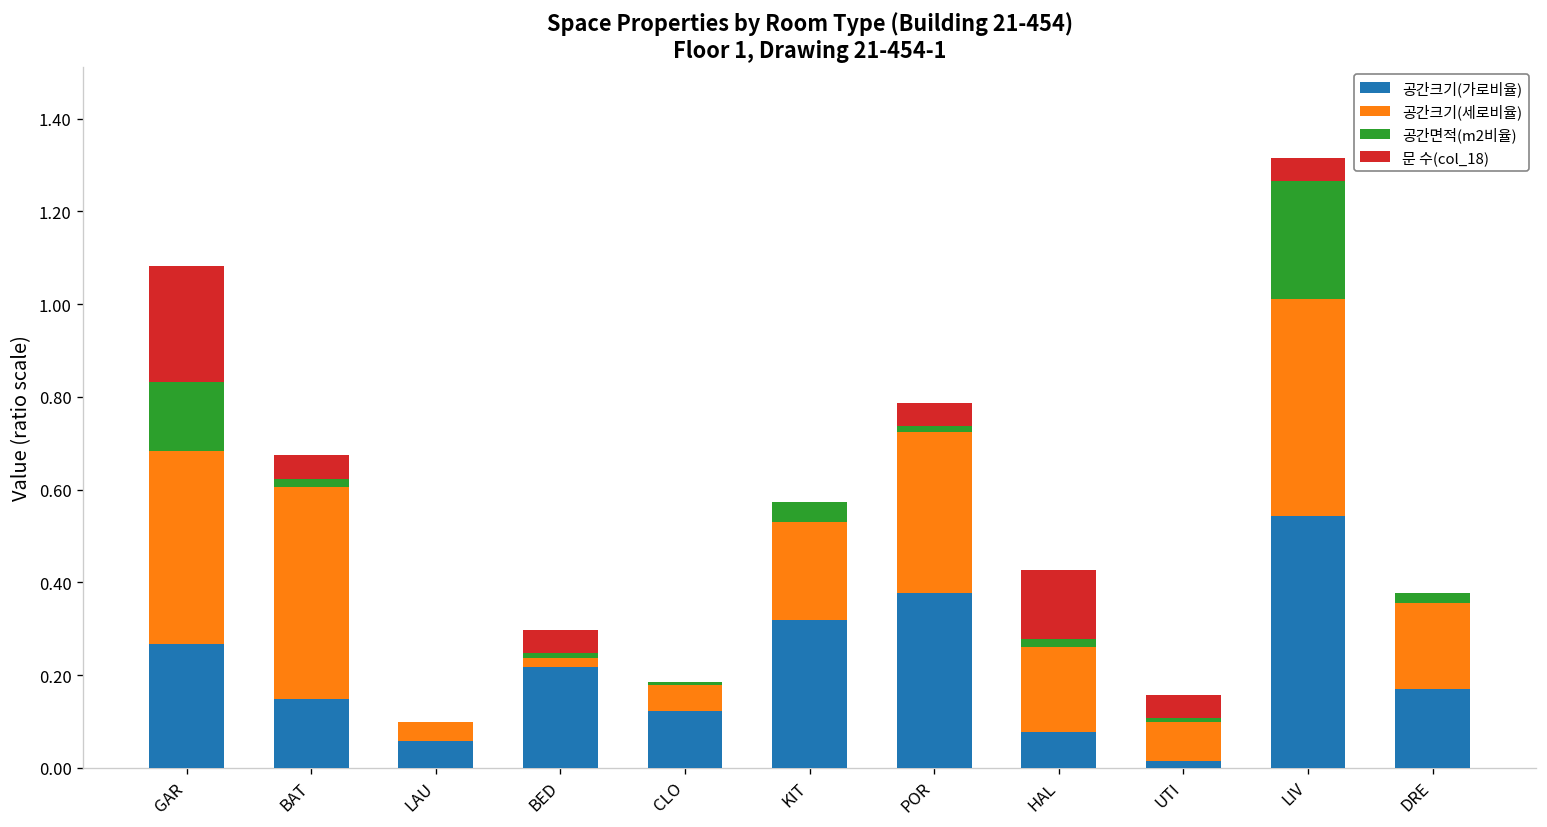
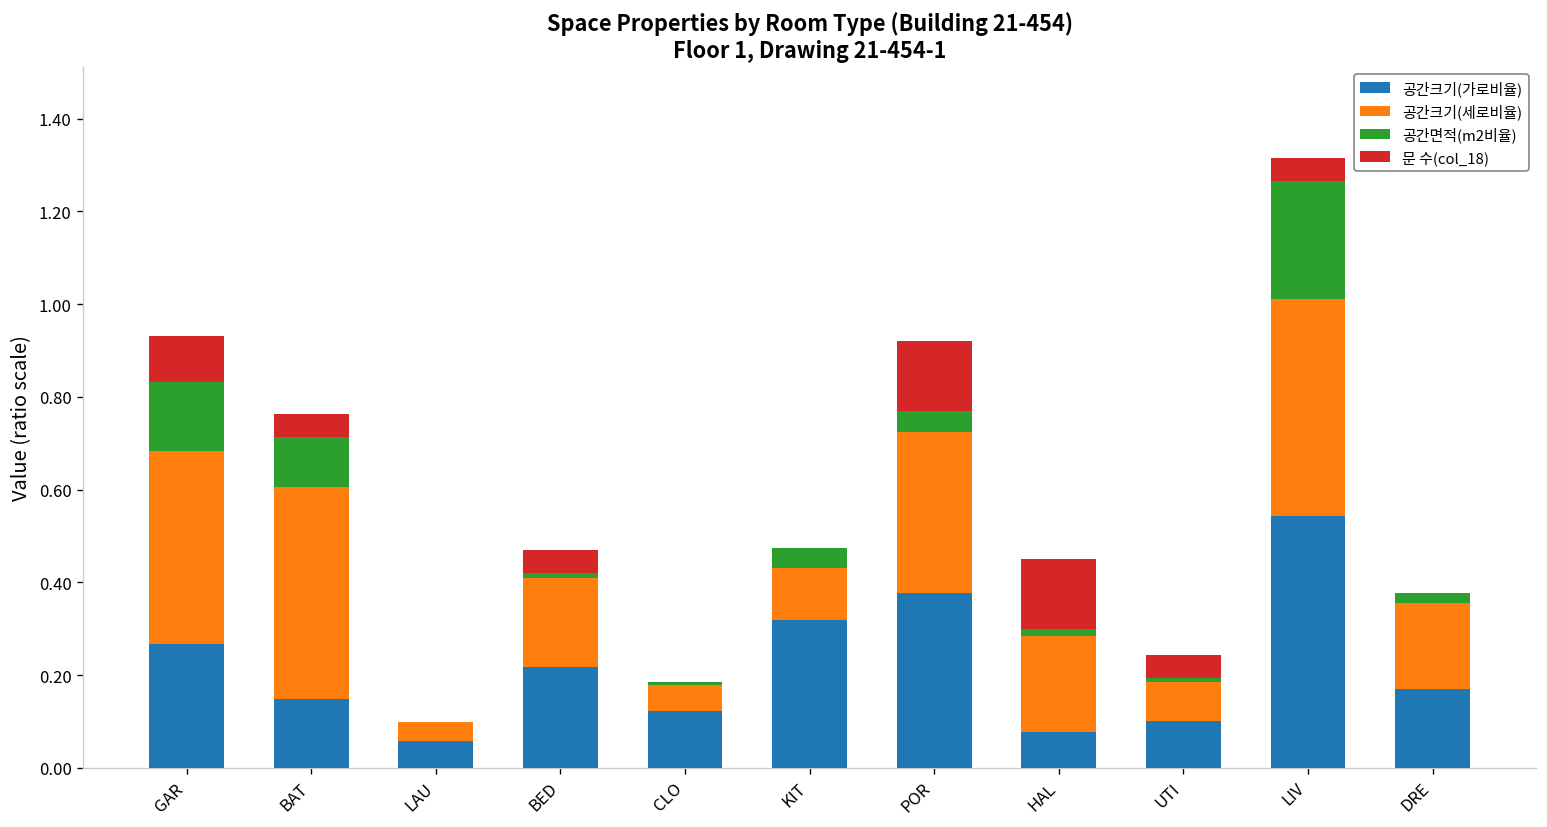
문 수(col_18), GAR: 0.25 -> 0.10
공간면적(m2비율), BAT: 0.02 -> 0.11
공간크기(세로비율), BED: 0.02 -> 0.19
공간크기(세로비율), KIT: 0.21 -> 0.11
공간면적(m2비율), POR: 0.01 -> 0.05
문 수(col_18), POR: 0.05 -> 0.15
공간크기(세로비율), HAL: 0.18 -> 0.21
공간크기(가로비율), UTI: 0.02 -> 0.10
